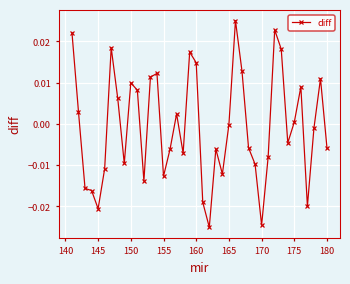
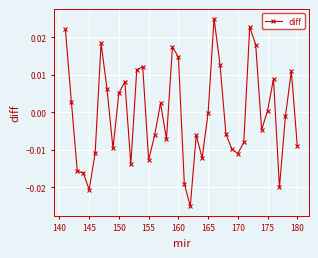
150: 0.010 -> 0.005
170: -0.025 -> -0.011
180: -0.006 -> -0.009
